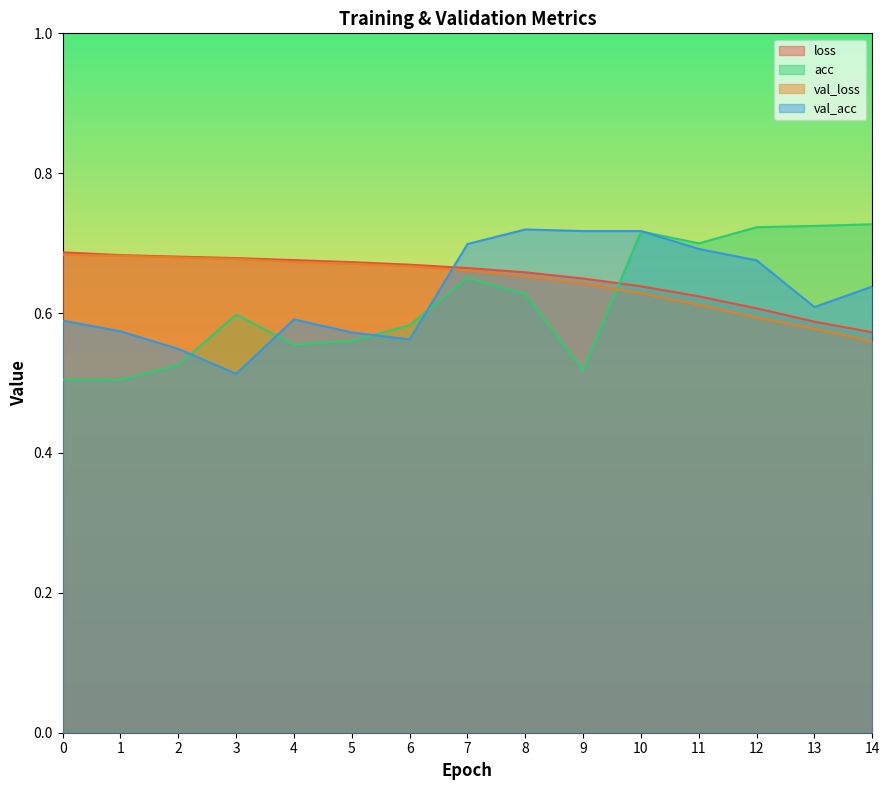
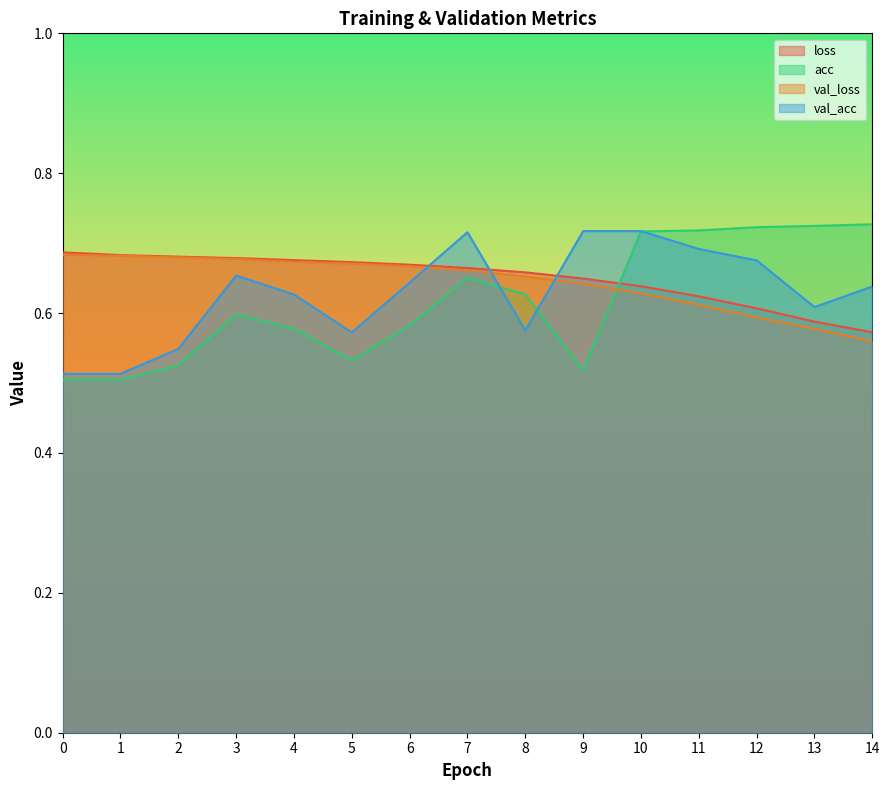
val_acc, 0: 0.59 -> 0.51
val_acc, 1: 0.57 -> 0.51
val_acc, 3: 0.51 -> 0.65
acc, 4: 0.55 -> 0.58
val_acc, 4: 0.59 -> 0.63
acc, 5: 0.56 -> 0.53
val_acc, 6: 0.56 -> 0.64
val_acc, 7: 0.70 -> 0.72
val_acc, 8: 0.72 -> 0.58
acc, 11: 0.70 -> 0.72
